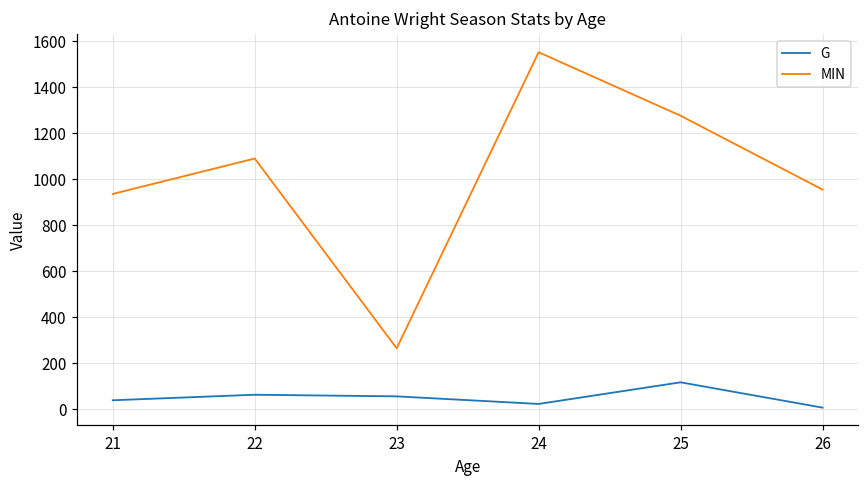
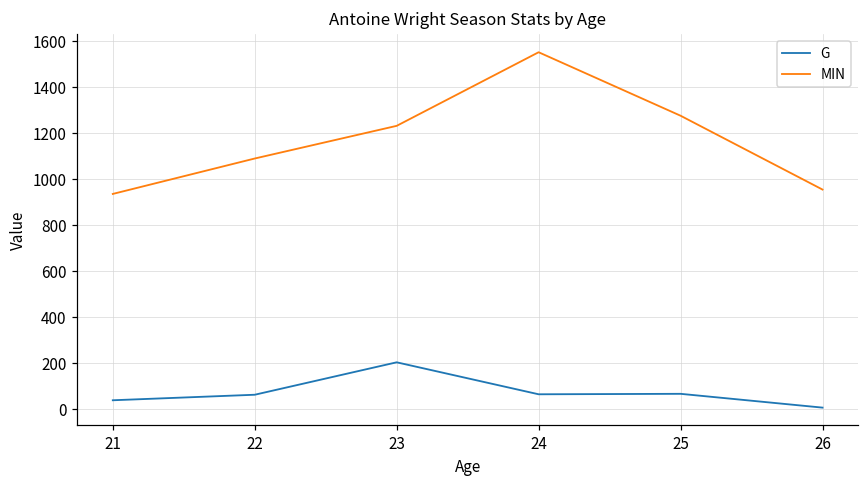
G, 23: 60 -> 200
MIN, 23: 270 -> 1230
G, 24: 20 -> 70
G, 25: 120 -> 70
